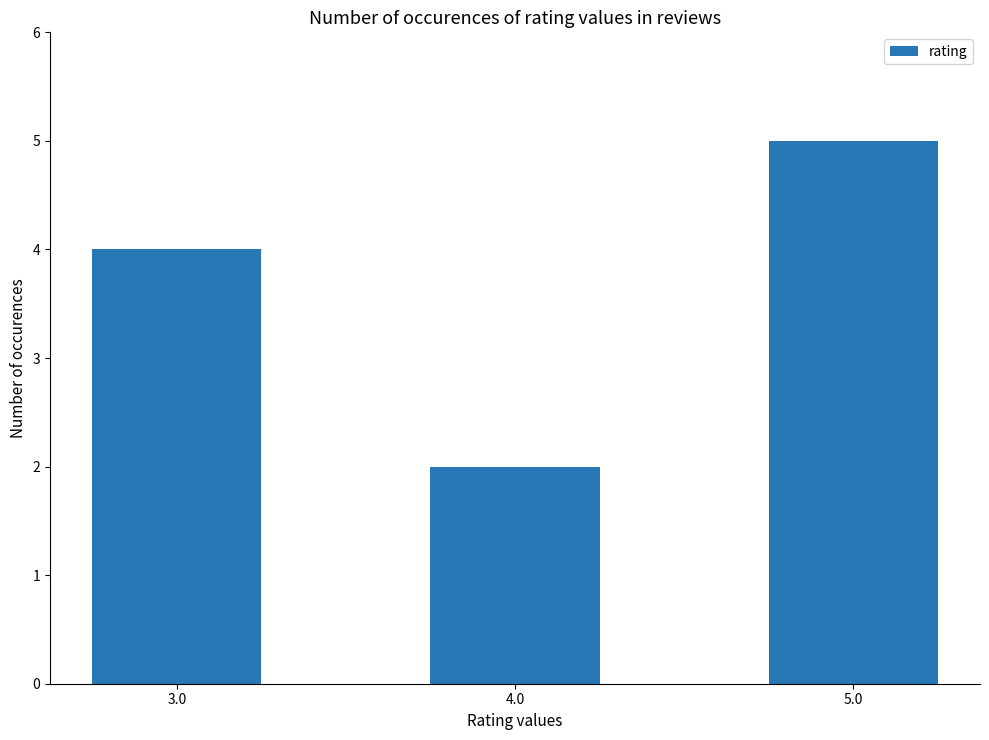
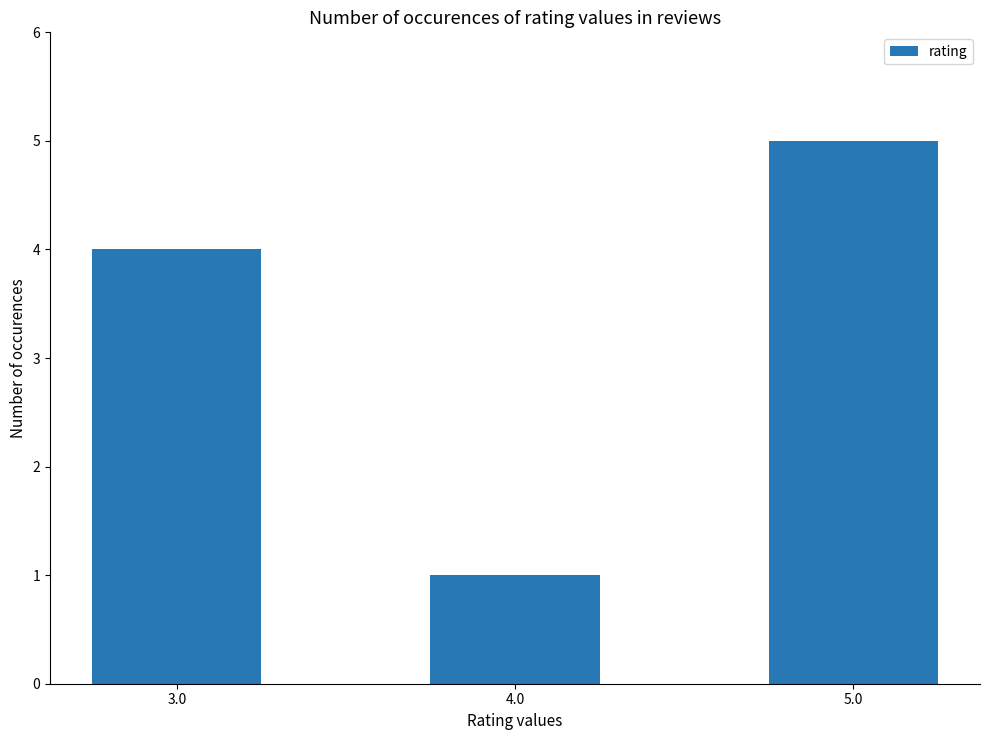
4.0: 2 -> 1
